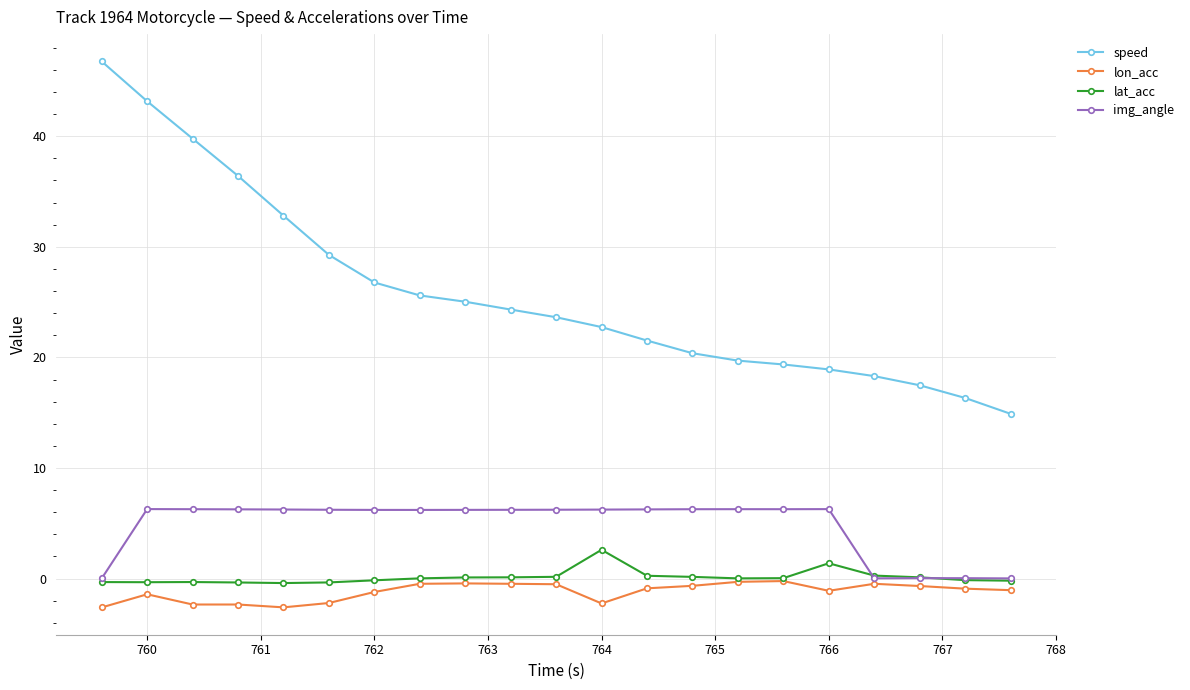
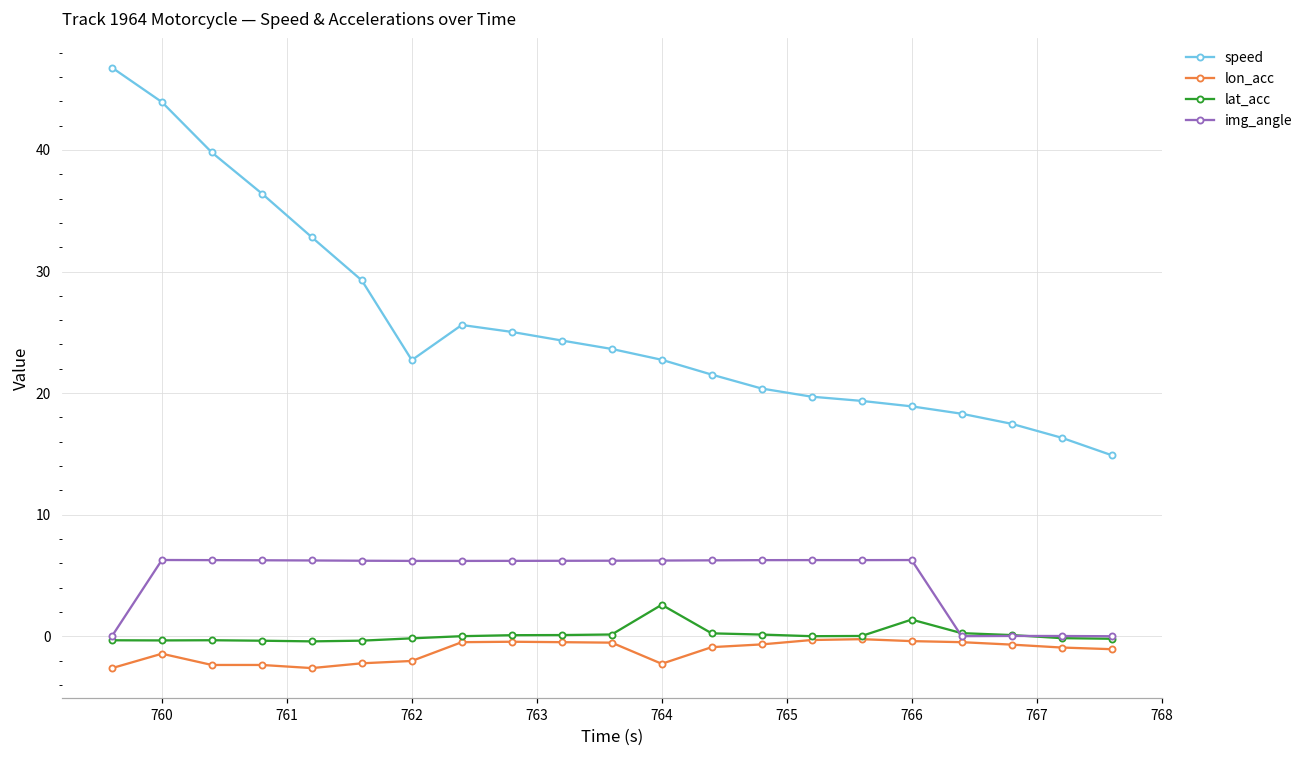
speed, 760: 43.2 -> 43.9
speed, 762: 26.8 -> 22.7
lon_acc, 762: -1.2 -> -2.0
lon_acc, 766: -1.1 -> -0.4
